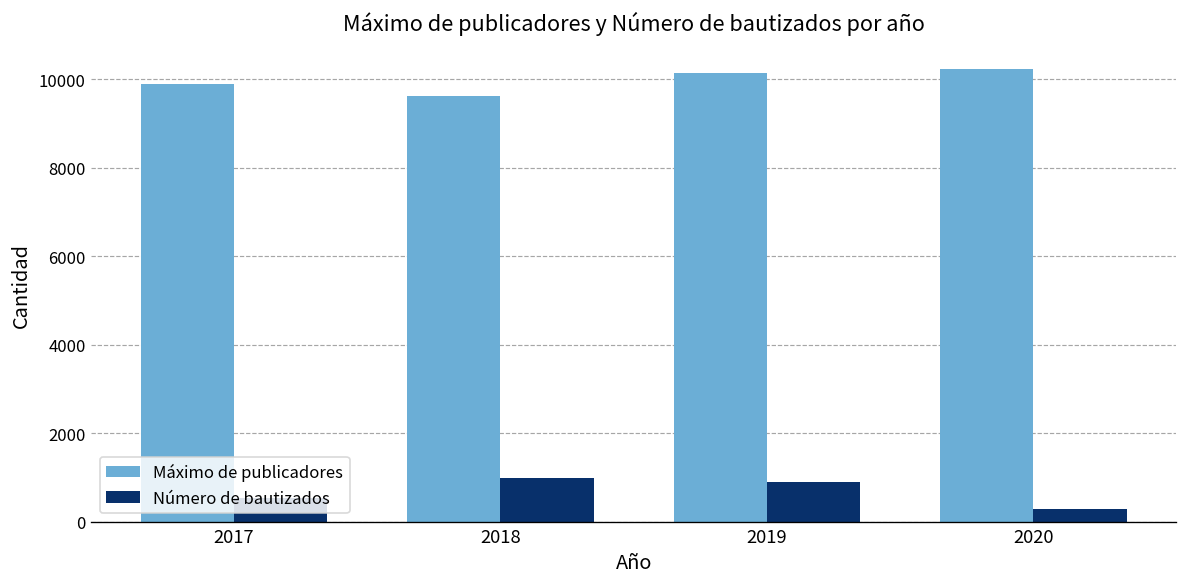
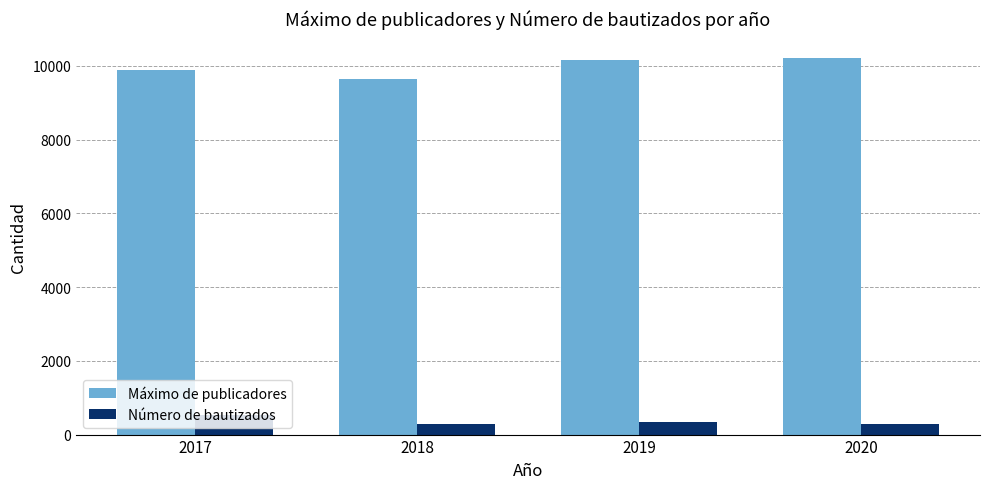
Número de bautizados, 2018: 1000 -> 300
Número de bautizados, 2019: 900 -> 300
